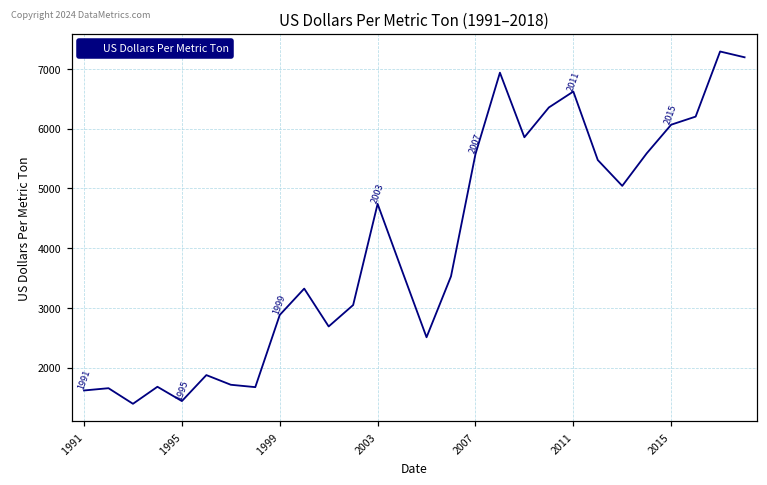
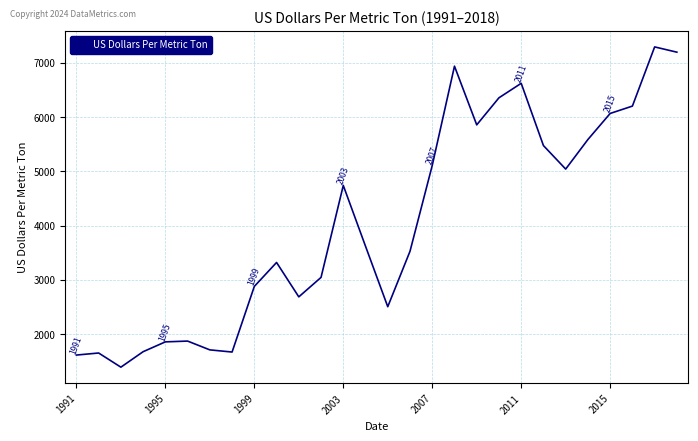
1995: 1400 -> 1900
2007: 5600 -> 5100
